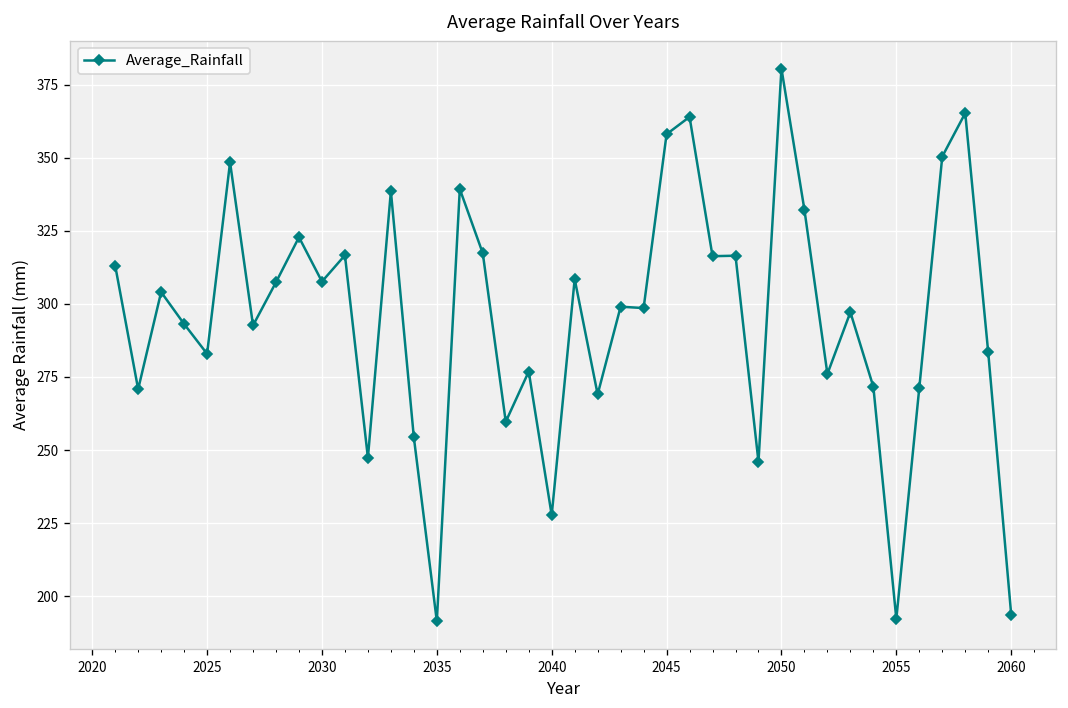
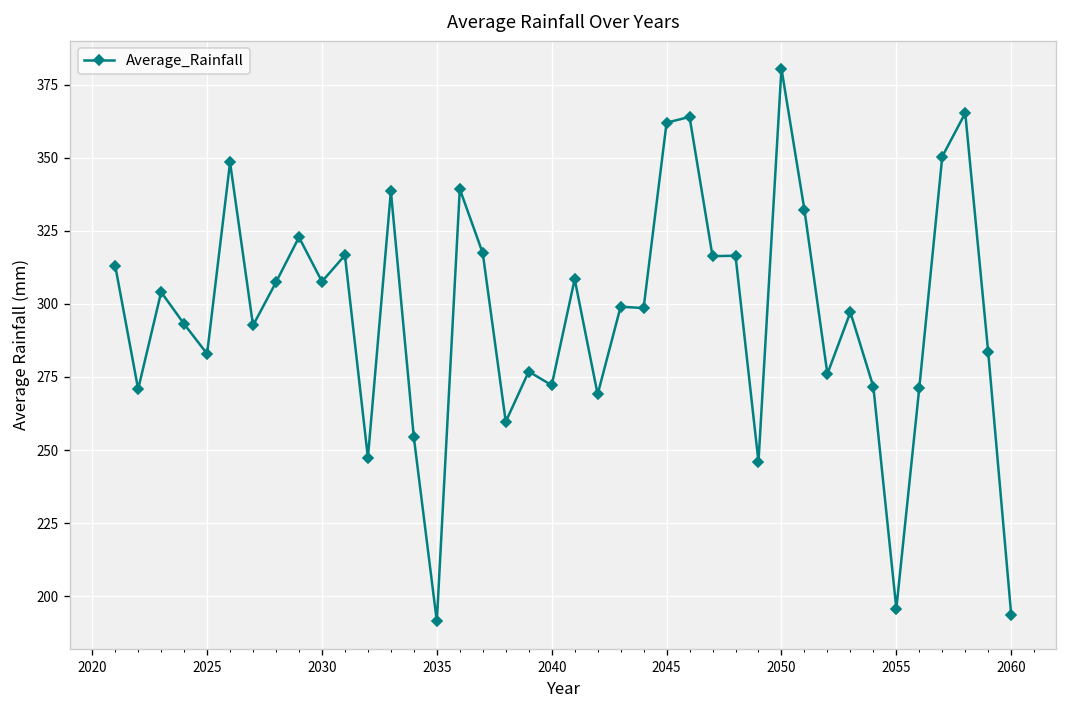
2040: 228 -> 272
2045: 358 -> 362
2055: 192 -> 196
